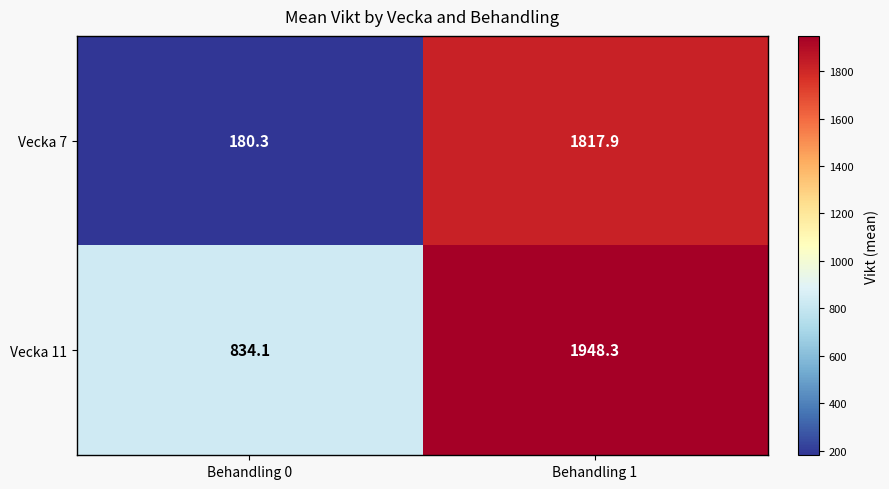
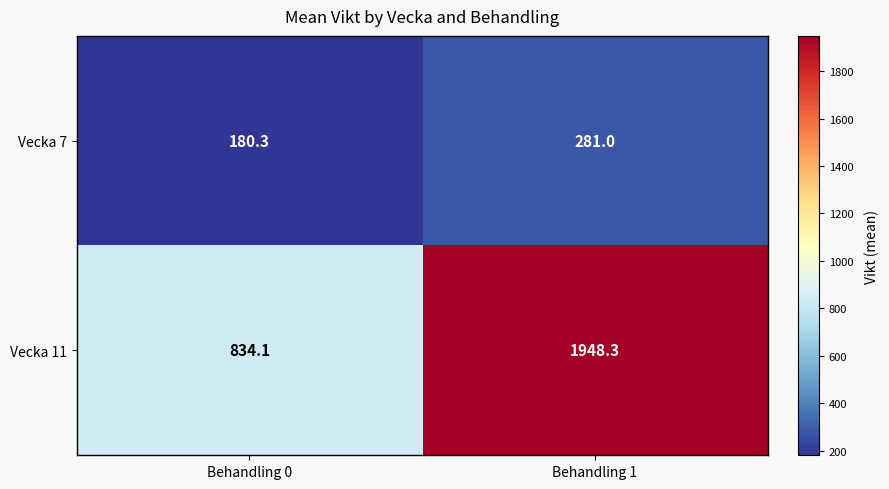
Vecka 7, Behandling 1: 1817.9 -> 281.0
